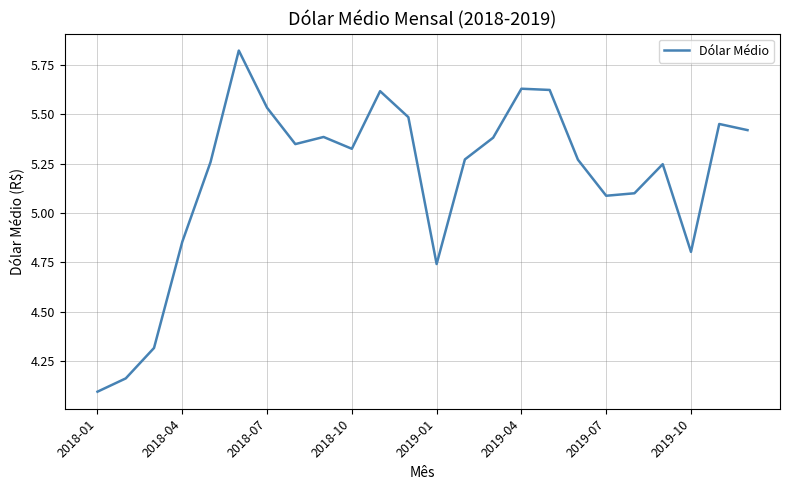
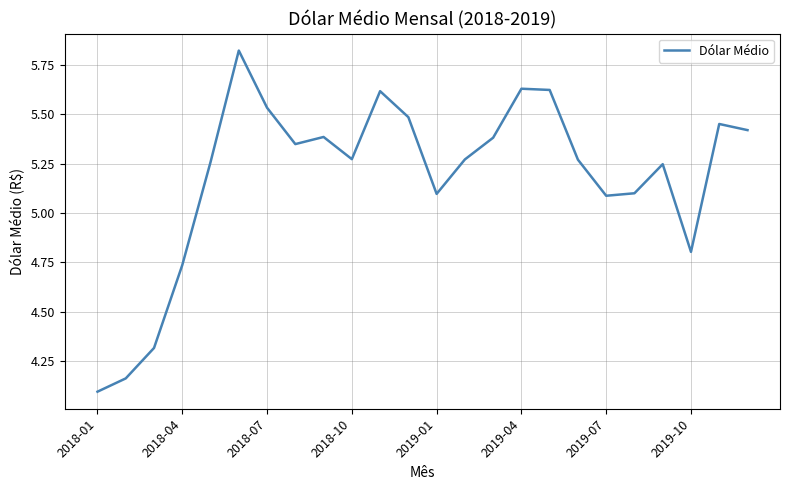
2018-04: 4.85 -> 4.74
2018-10: 5.33 -> 5.27
2019-01: 4.74 -> 5.10
